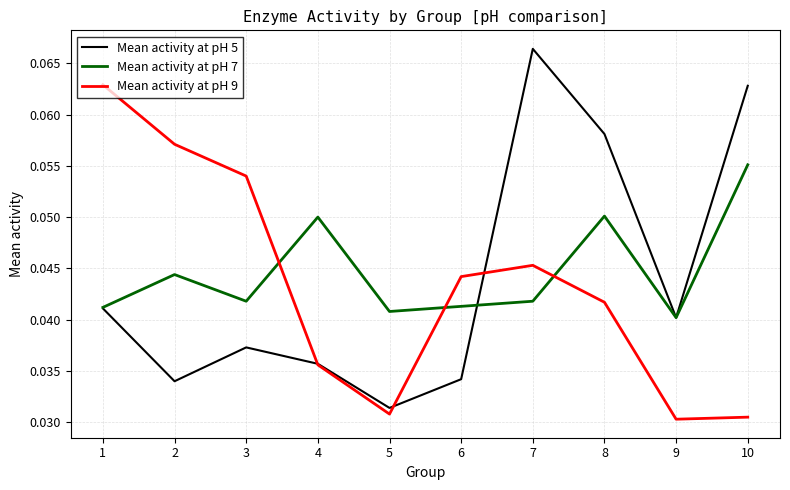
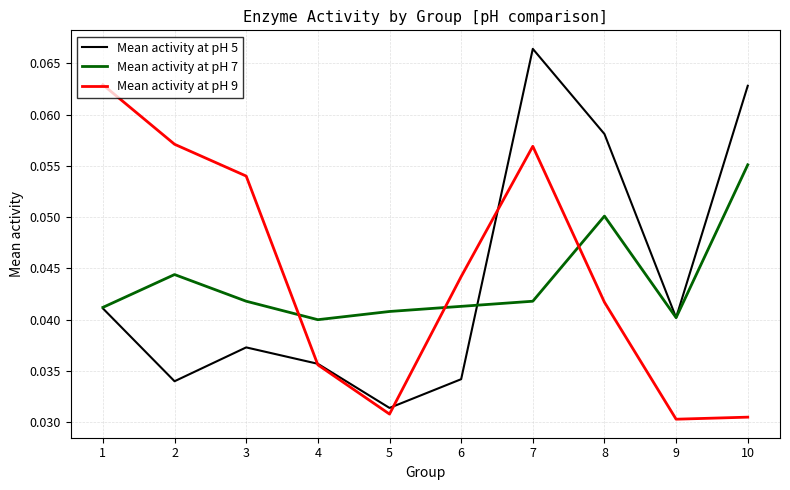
Mean activity at pH 7, 4: 0.05 -> 0.04
Mean activity at pH 9, 7: 0.0453 -> 0.0569
